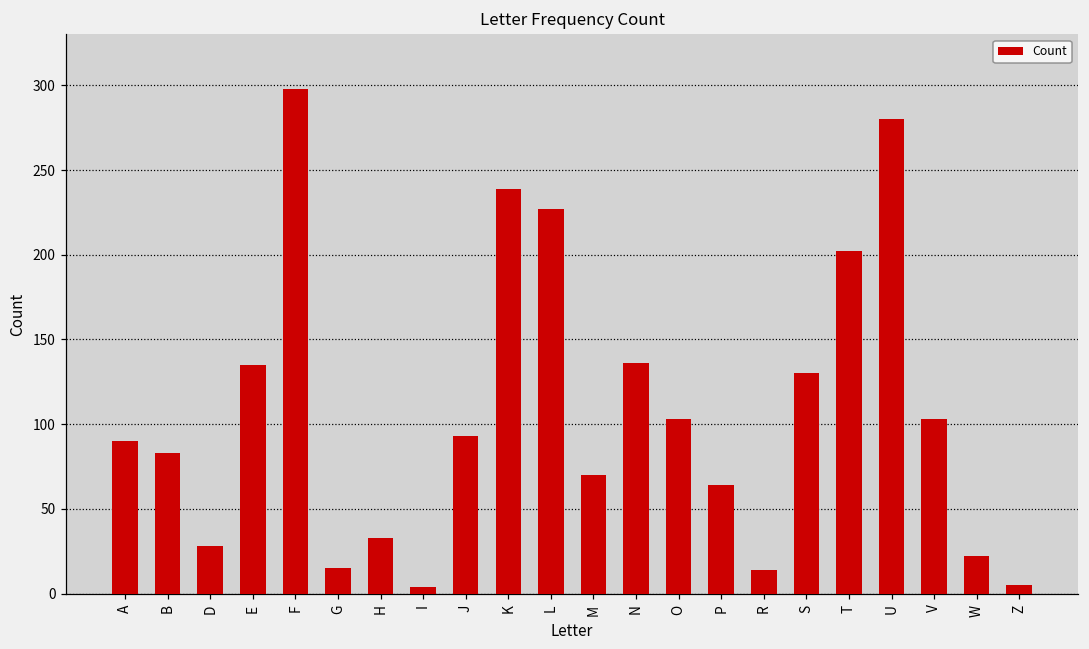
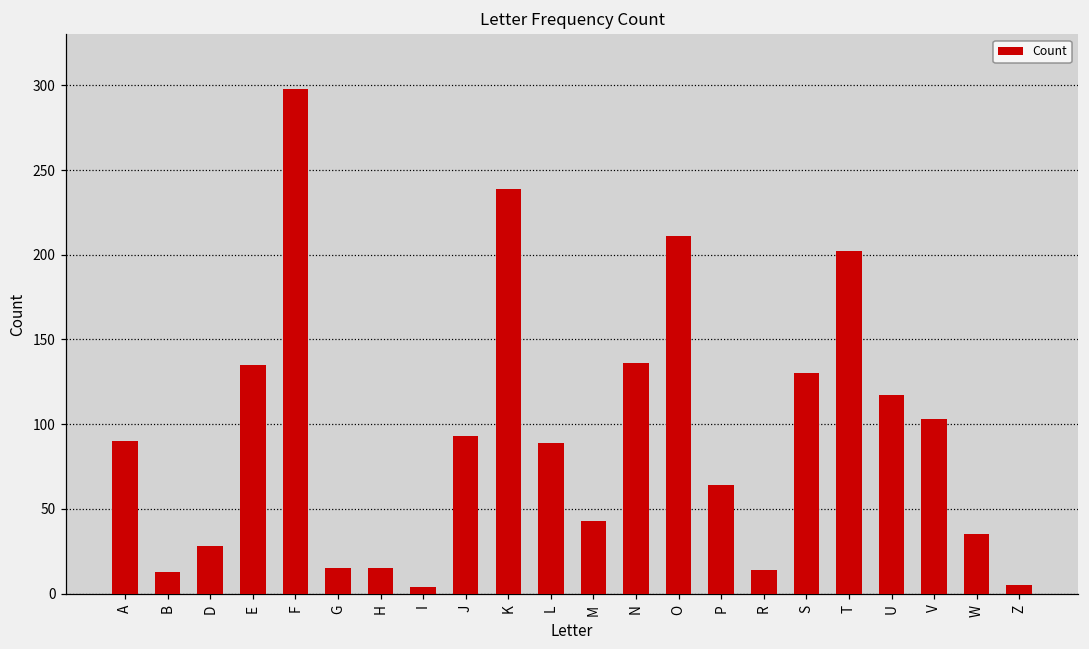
B: 83 -> 13
H: 33 -> 15
L: 227 -> 89
M: 70 -> 43
O: 103 -> 211
U: 280 -> 117
W: 22 -> 35
